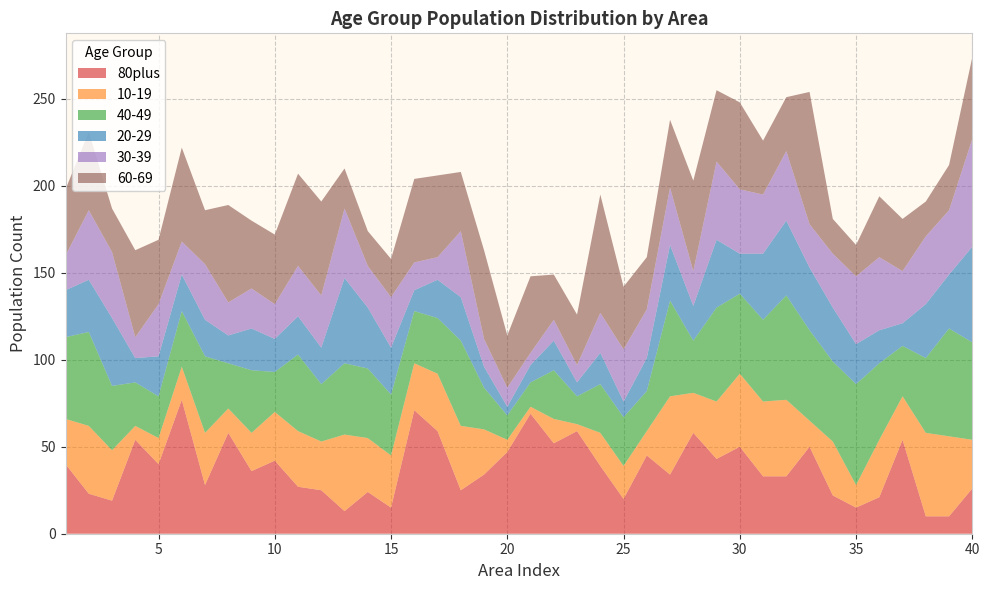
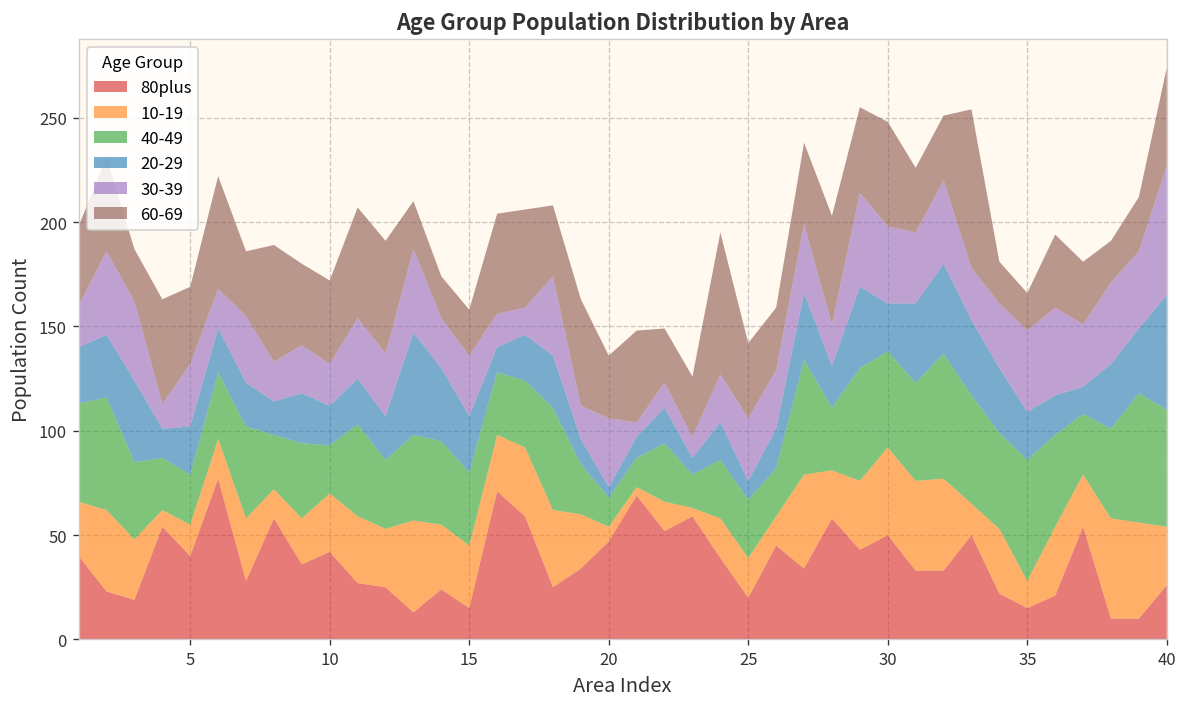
30-39, 20: 11 -> 33
